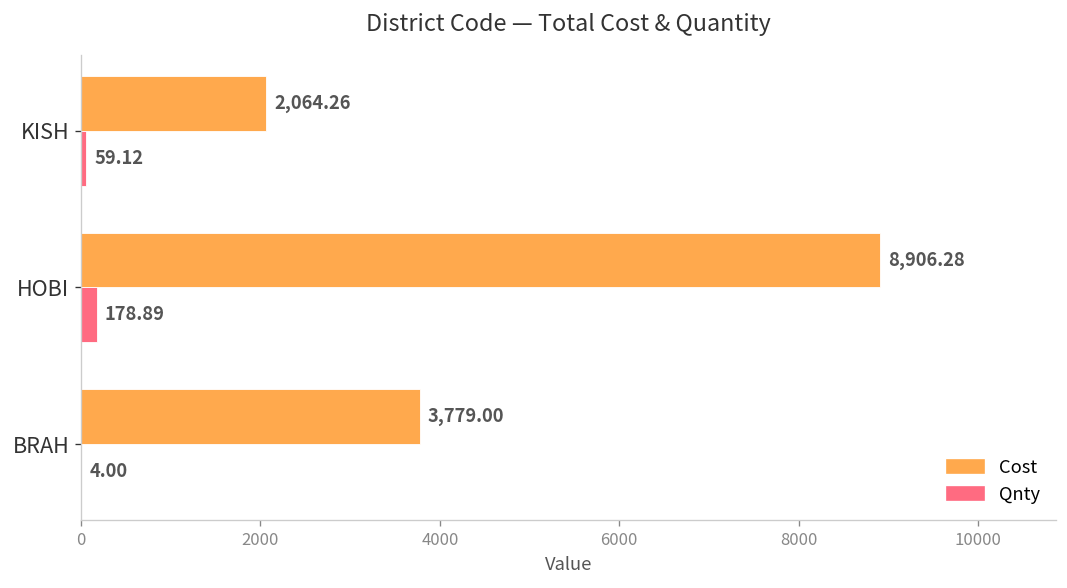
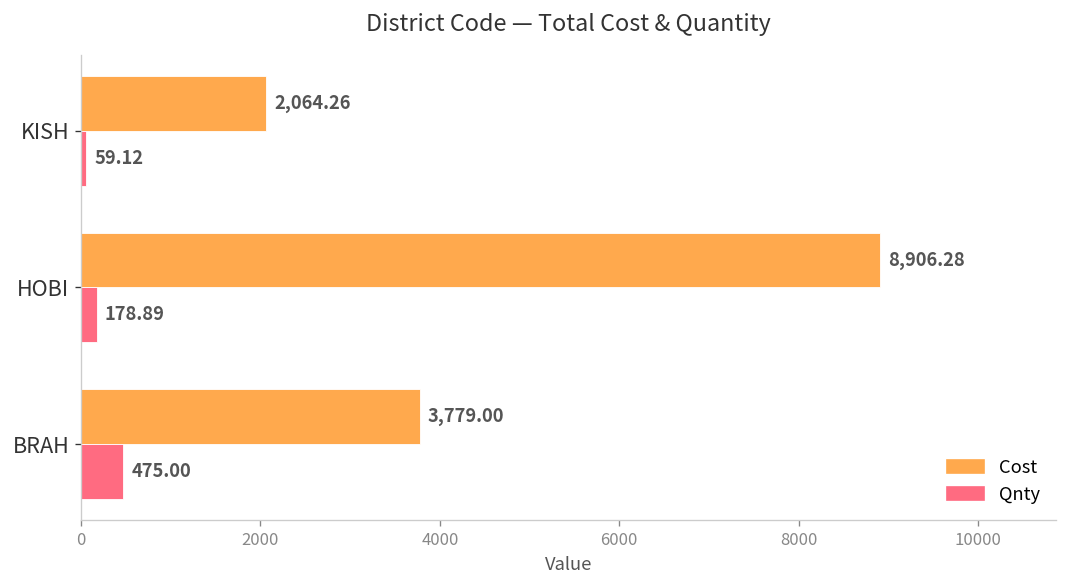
Qnty, BRAH: 4.00 -> 475.00
